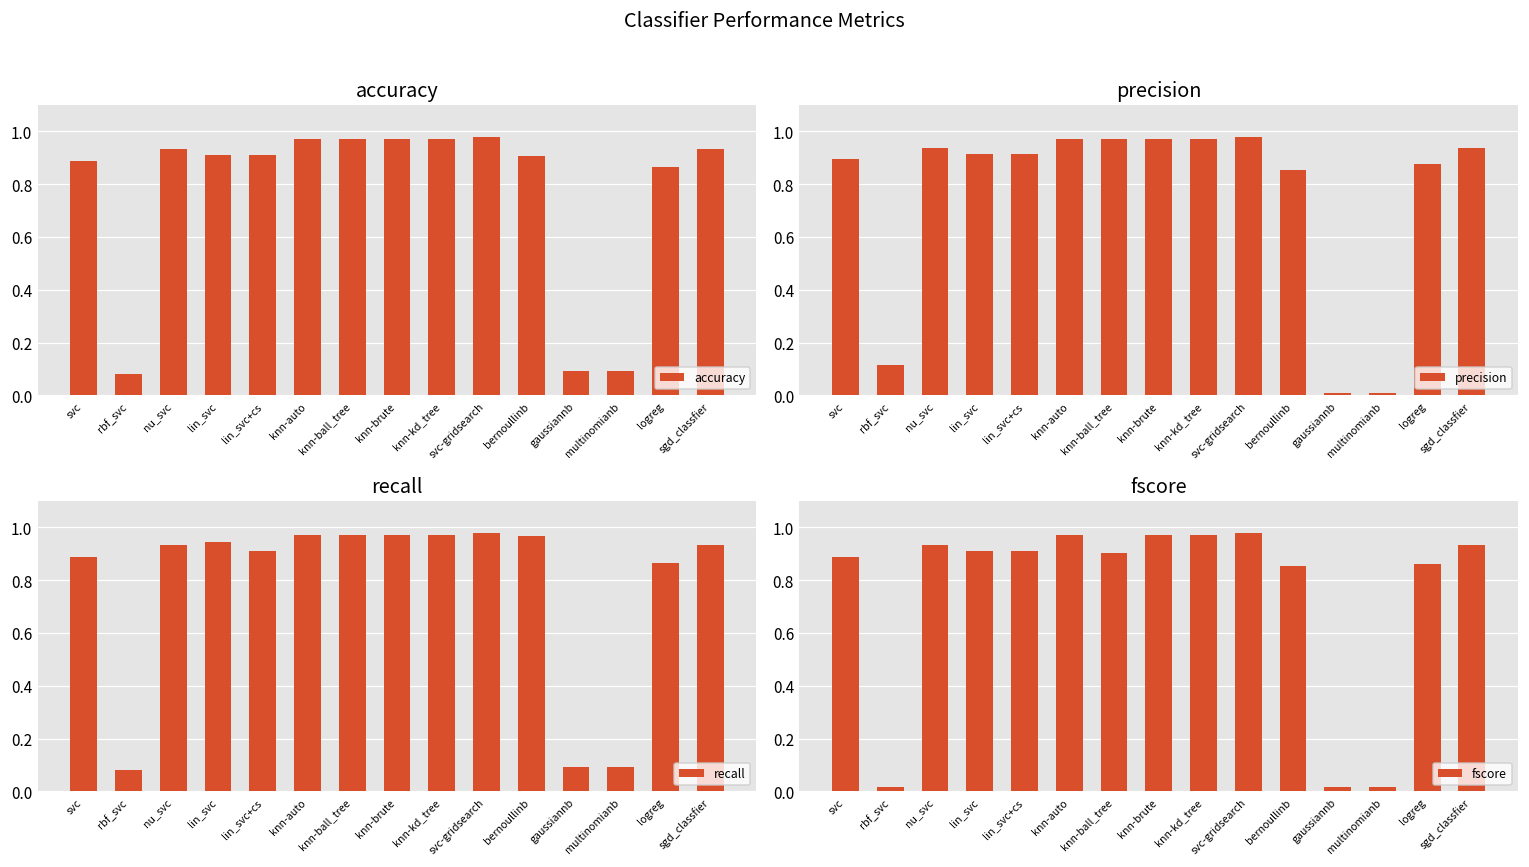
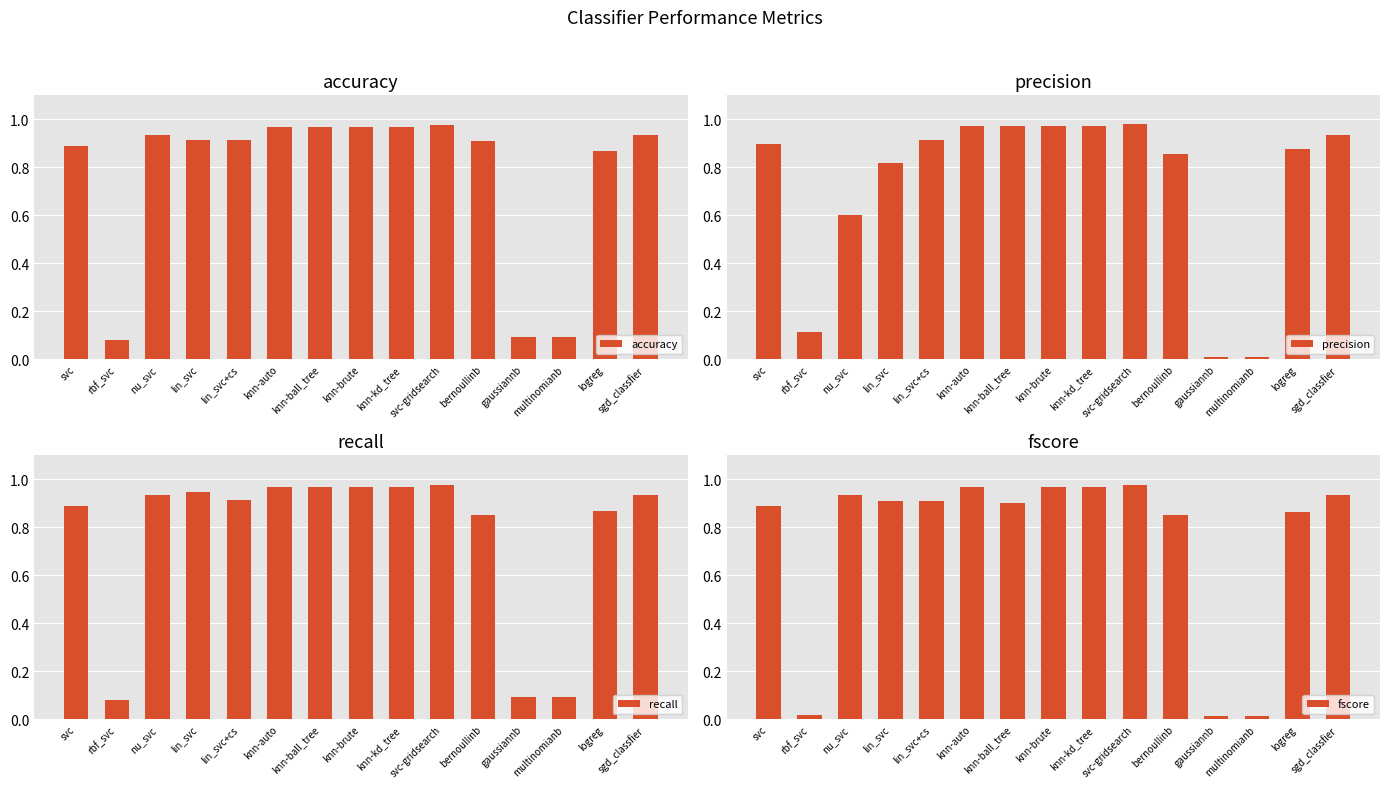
precision, nu_svc: 0.94 -> 0.60
precision, lin_svc: 0.92 -> 0.82
recall, bernoullinb: 0.97 -> 0.85
